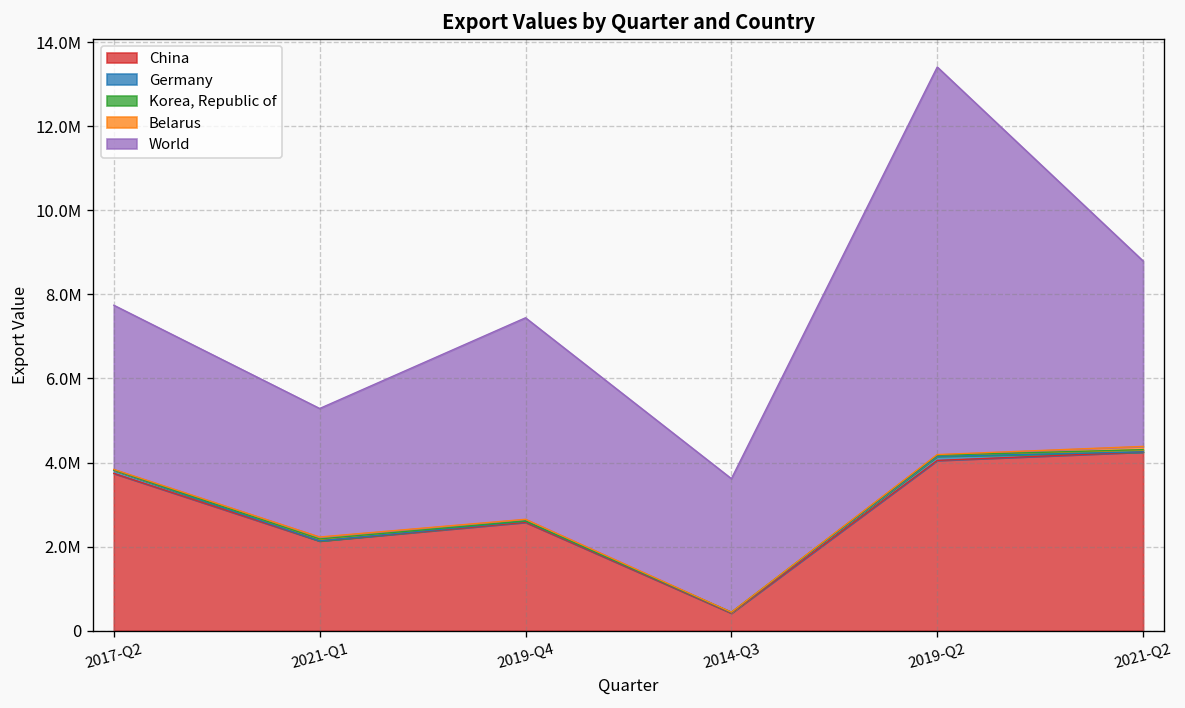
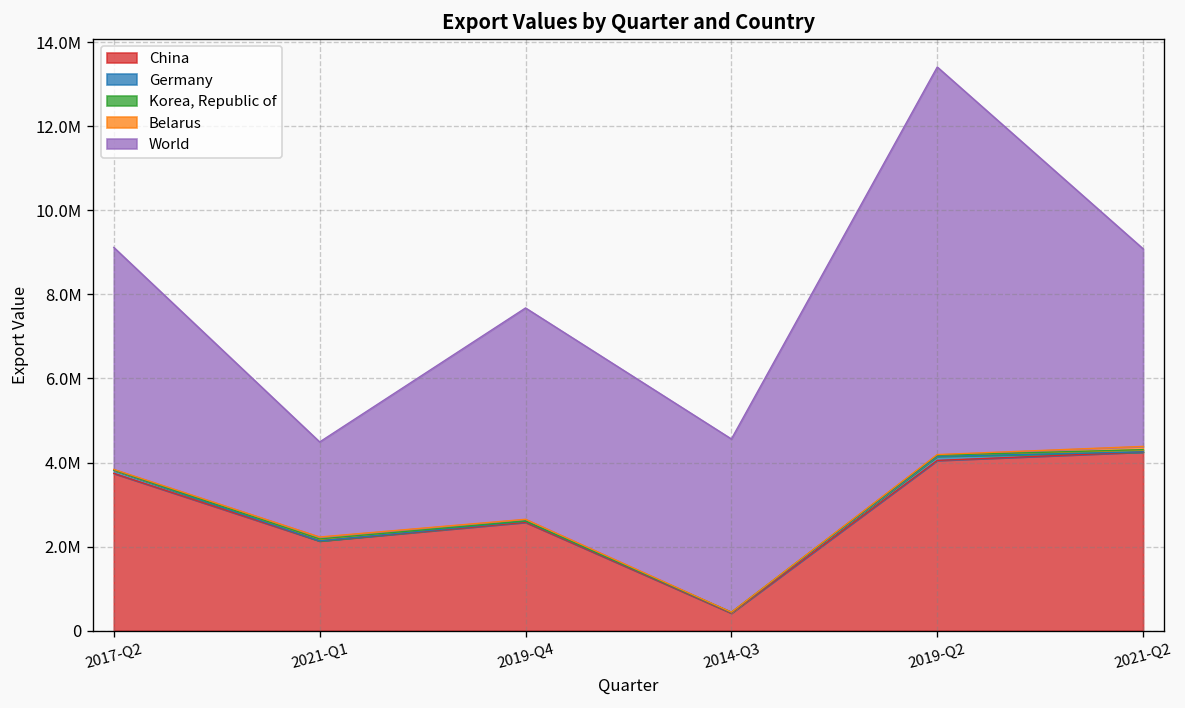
World, 2017-Q2: 3900000 -> 5300000
World, 2021-Q1: 3100000 -> 2300000
World, 2019-Q4: 4800000 -> 5000000
World, 2014-Q3: 3200000 -> 4100000
World, 2021-Q2: 4400000 -> 4700000
